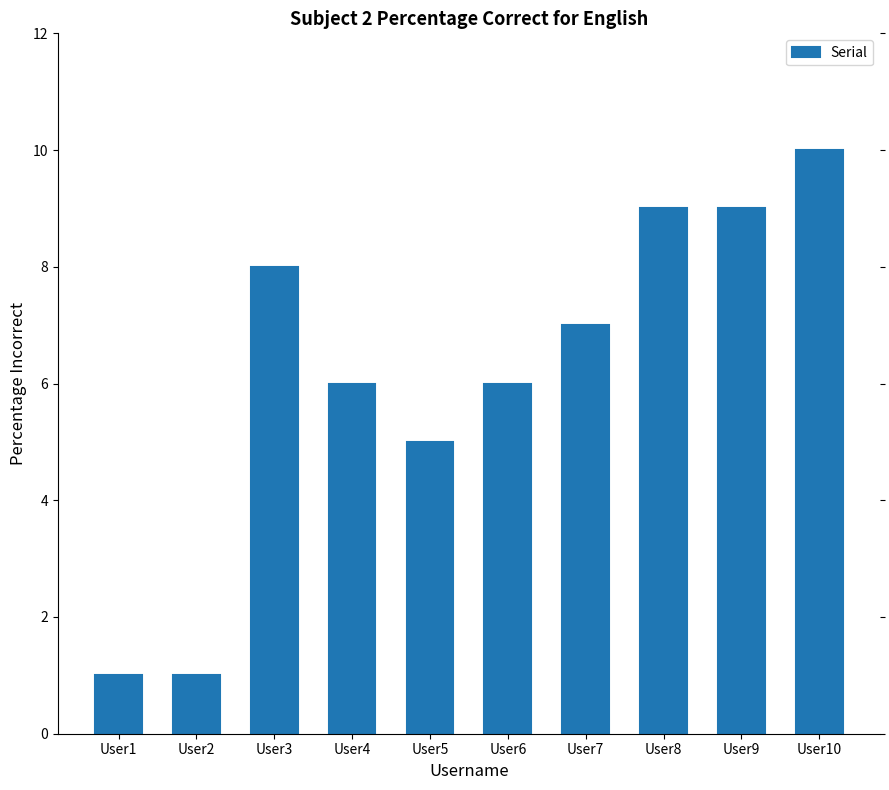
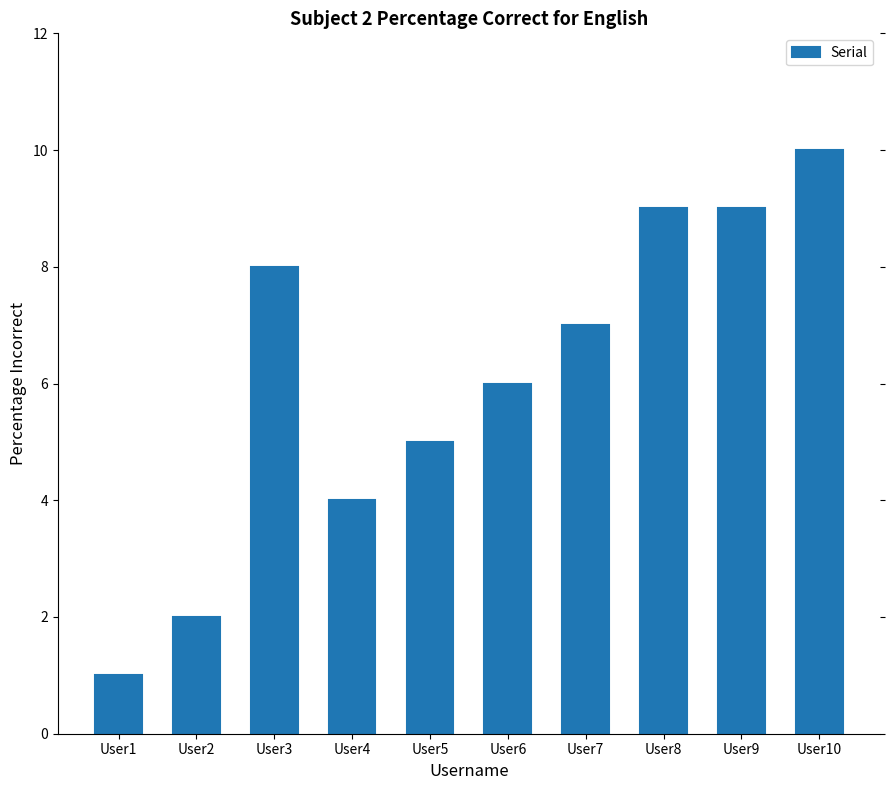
User2: 1 -> 2
User4: 6 -> 4
